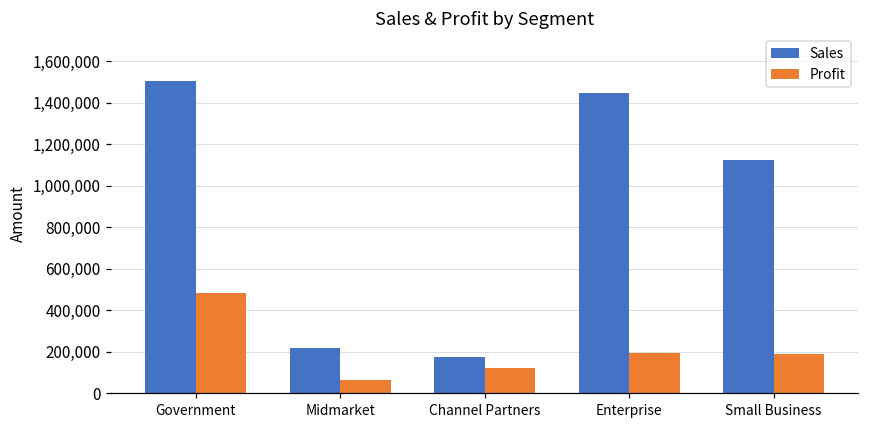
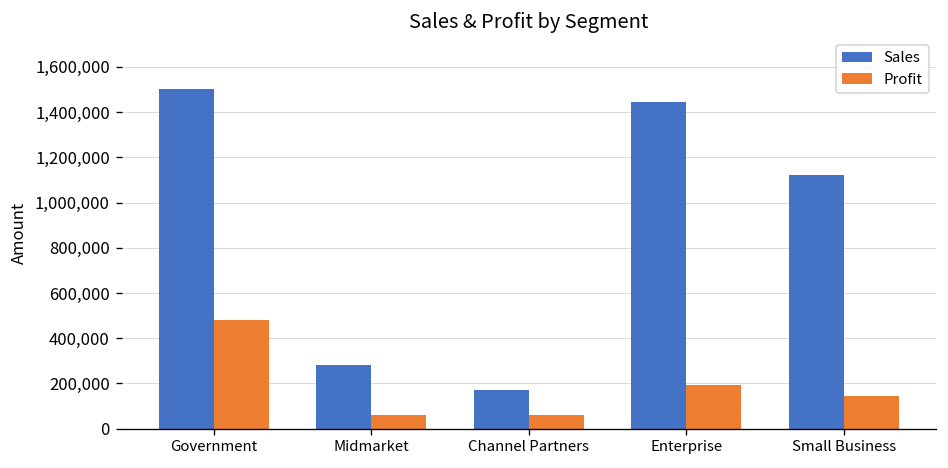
Sales, Midmarket: 220,000 -> 280,000
Profit, Channel Partners: 120,000 -> 60,000
Profit, Small Business: 190,000 -> 140,000
